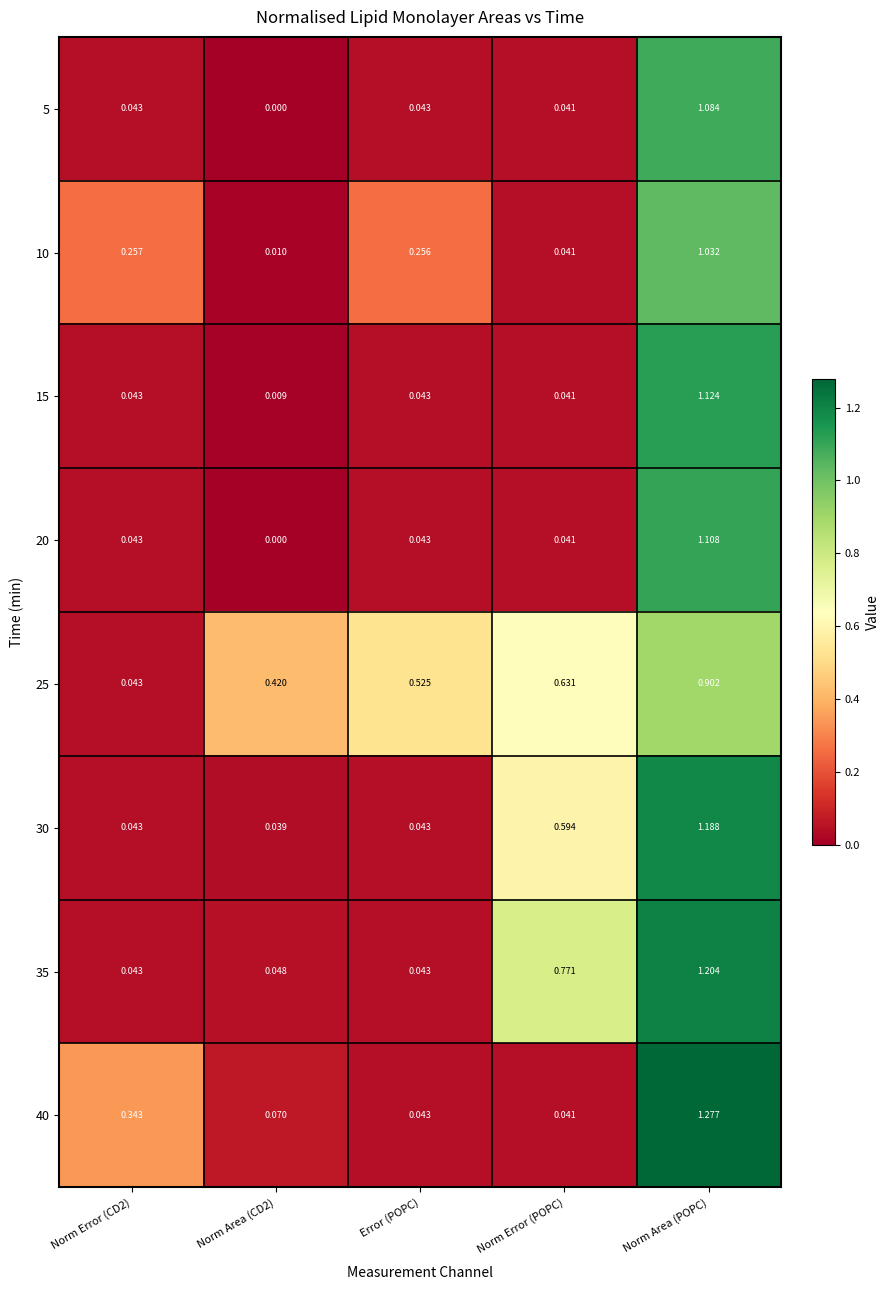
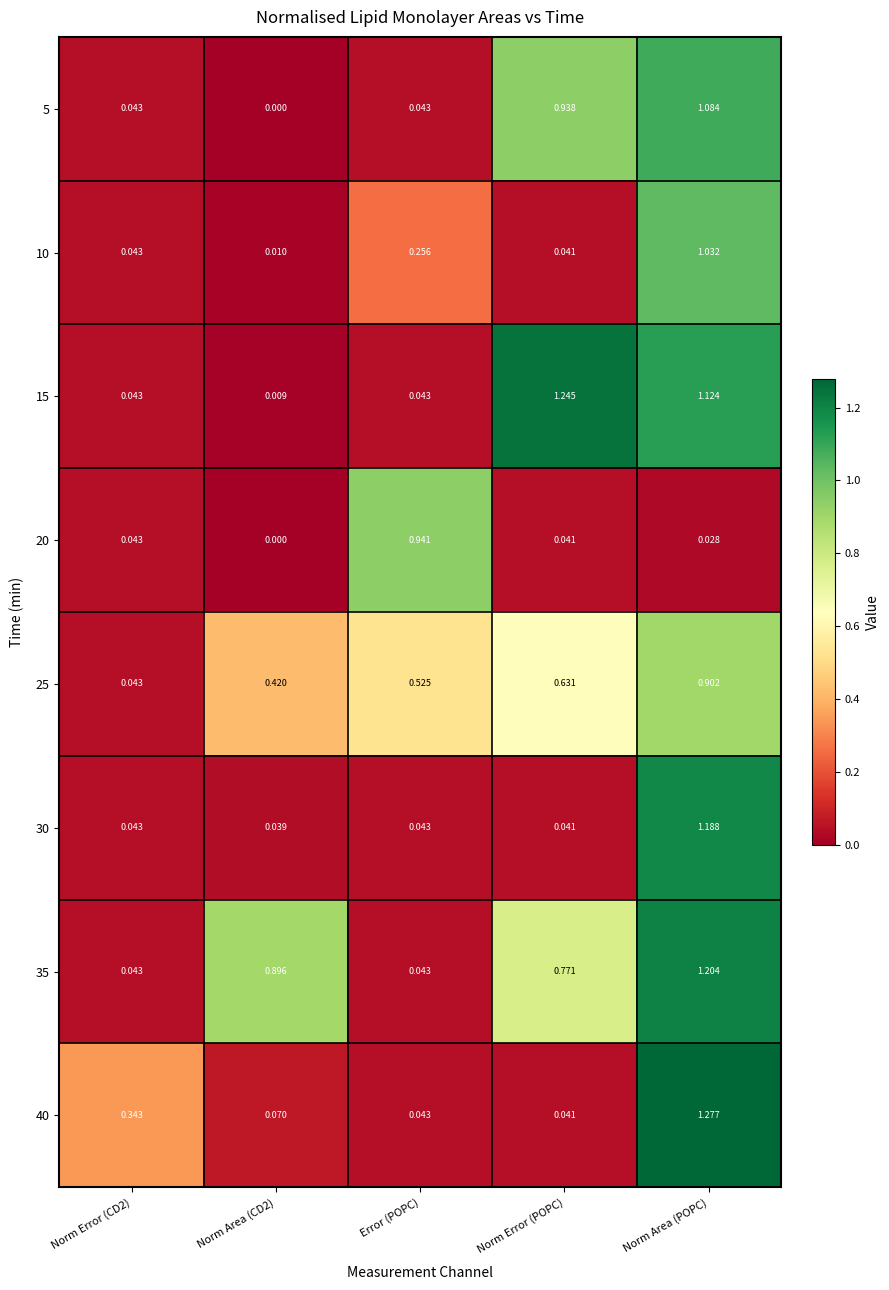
5, Norm Error (POPC): 0.041 -> 0.938
10, Norm Error (CD2): 0.257 -> 0.043
15, Norm Error (POPC): 0.041 -> 1.245
20, Error (POPC): 0.043 -> 0.941
20, Norm Area (POPC): 1.108 -> 0.028
30, Norm Error (POPC): 0.594 -> 0.041
35, Norm Area (CD2): 0.048 -> 0.896
